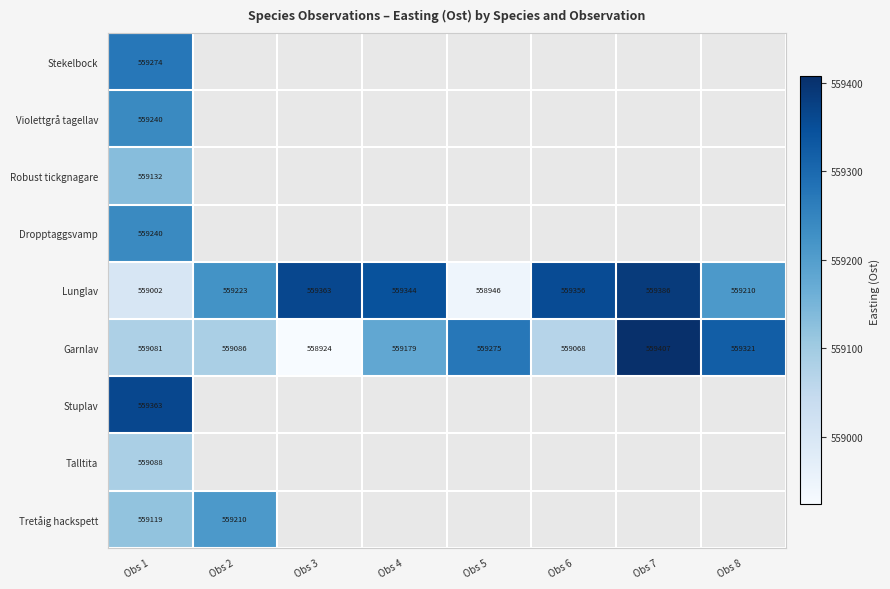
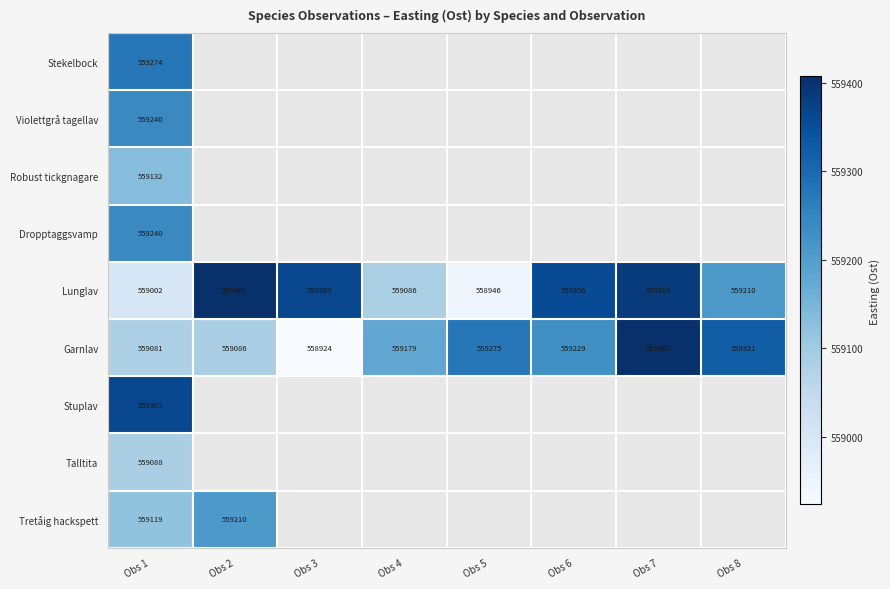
Lunglav, Obs 2: 559223 -> 559405
Lunglav, Obs 4: 559344 -> 559086
Garnlav, Obs 6: 559068 -> 559229
